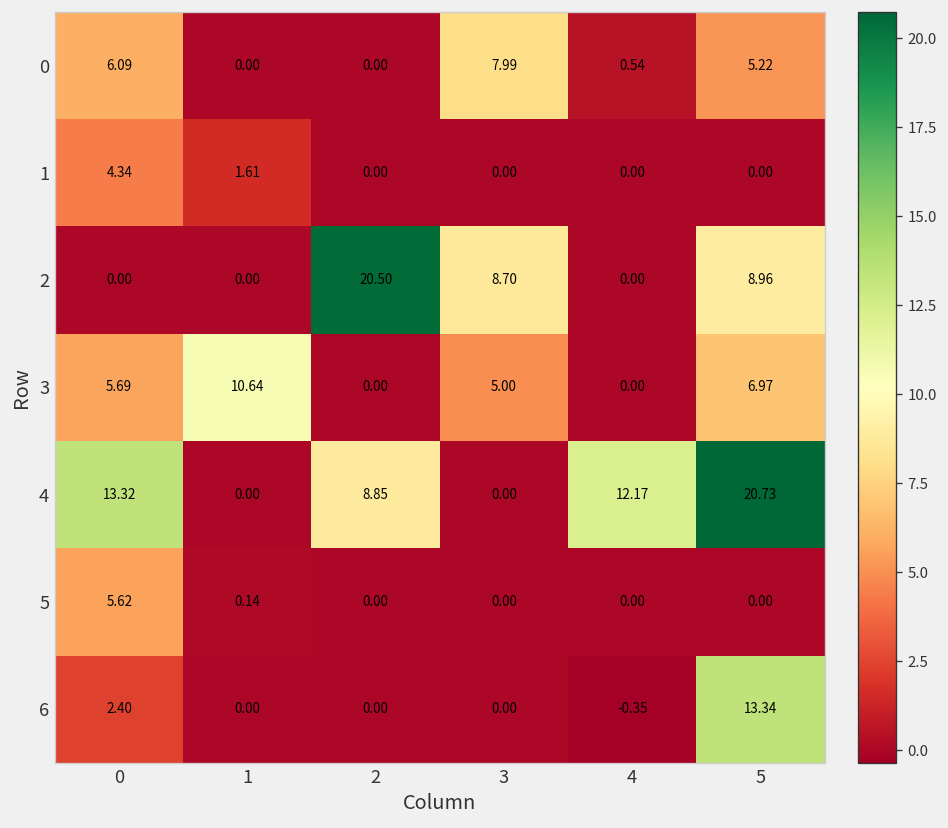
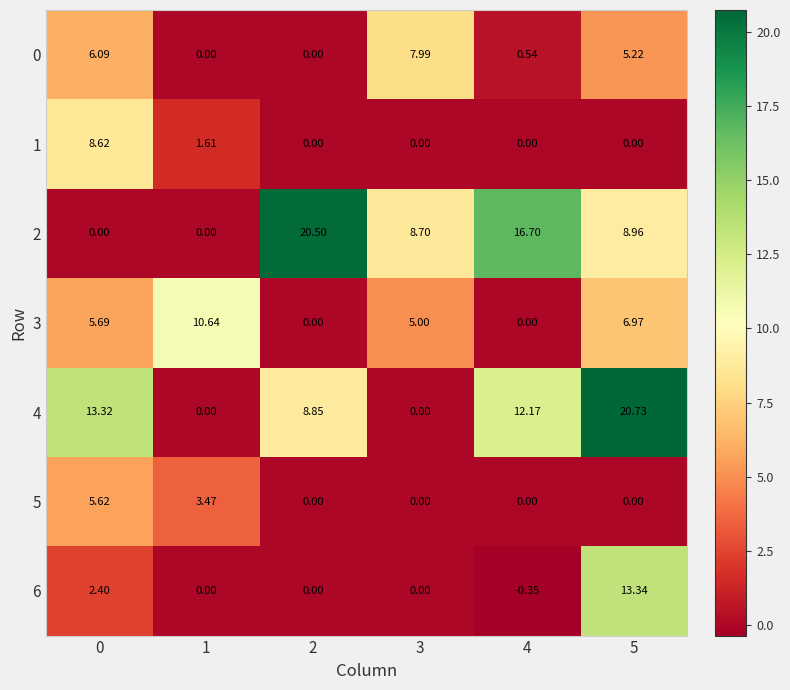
1, 0: 4.34 -> 8.62
2, 4: 0.00 -> 16.70
5, 1: 0.14 -> 3.47
